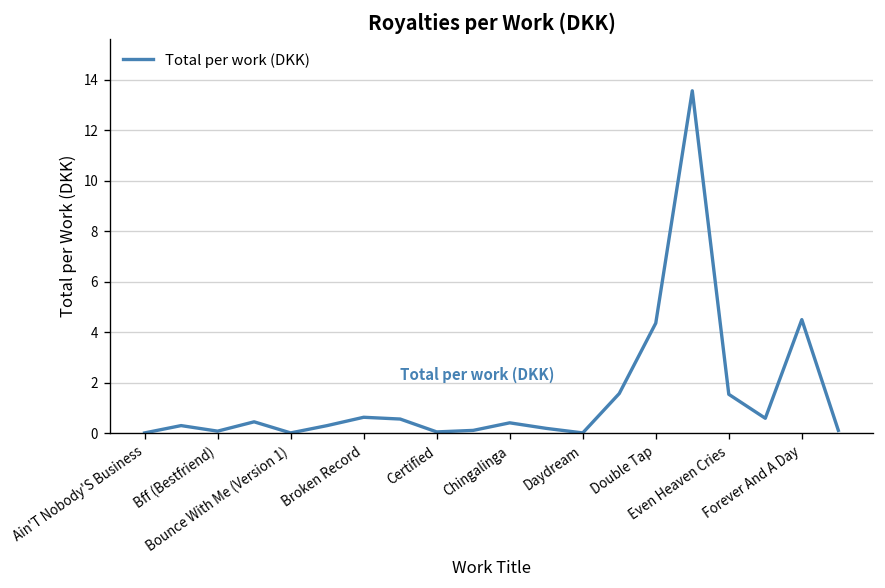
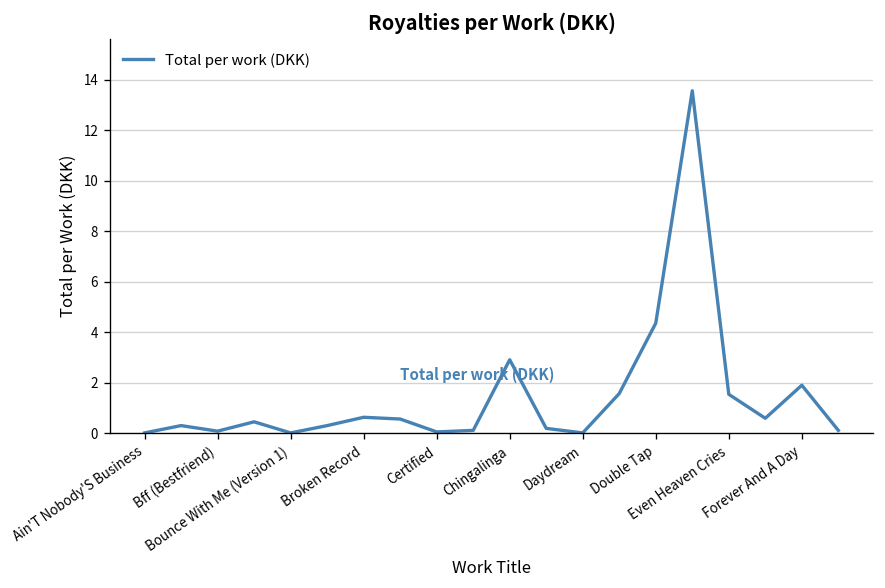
Chingalinga: 0.4 -> 2.9
Forever And A Day: 4.5 -> 1.9
